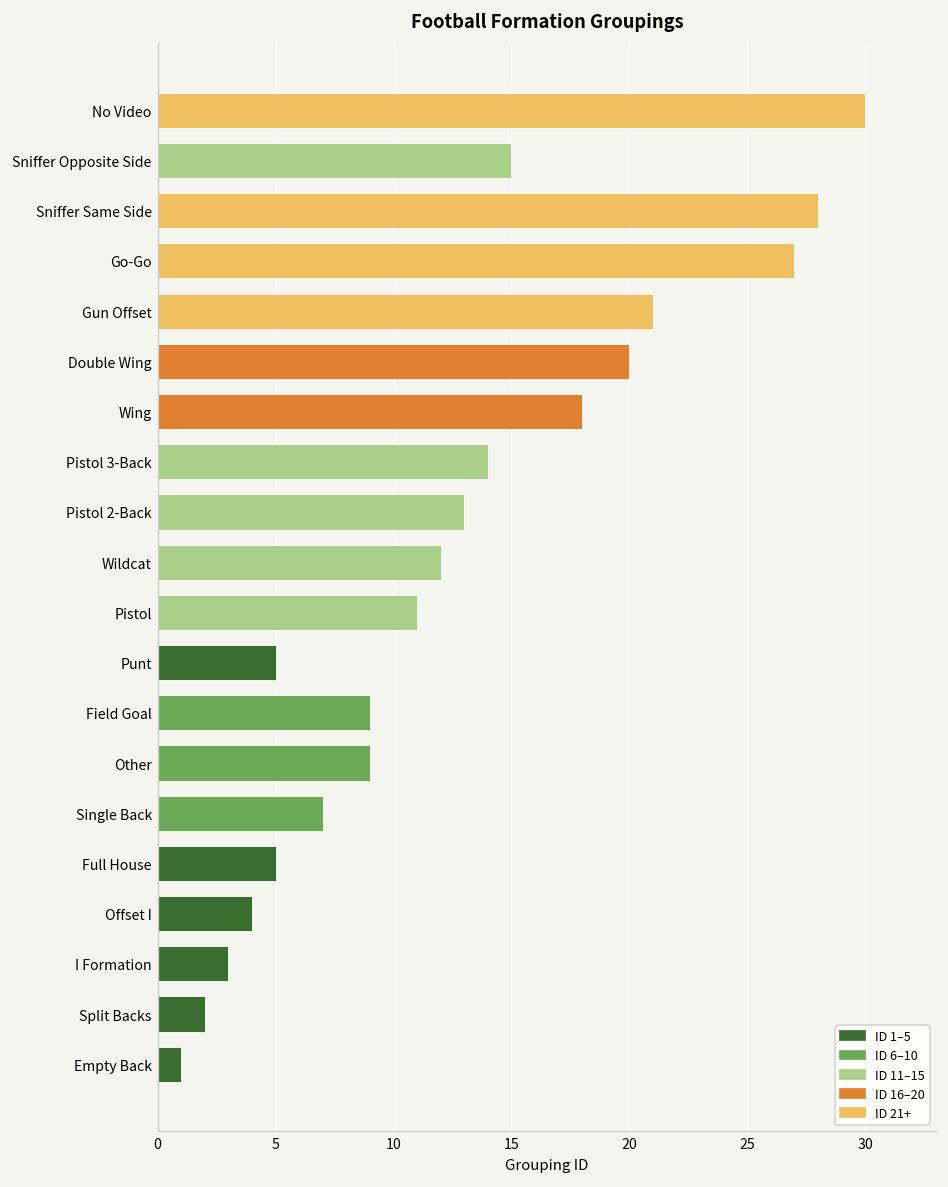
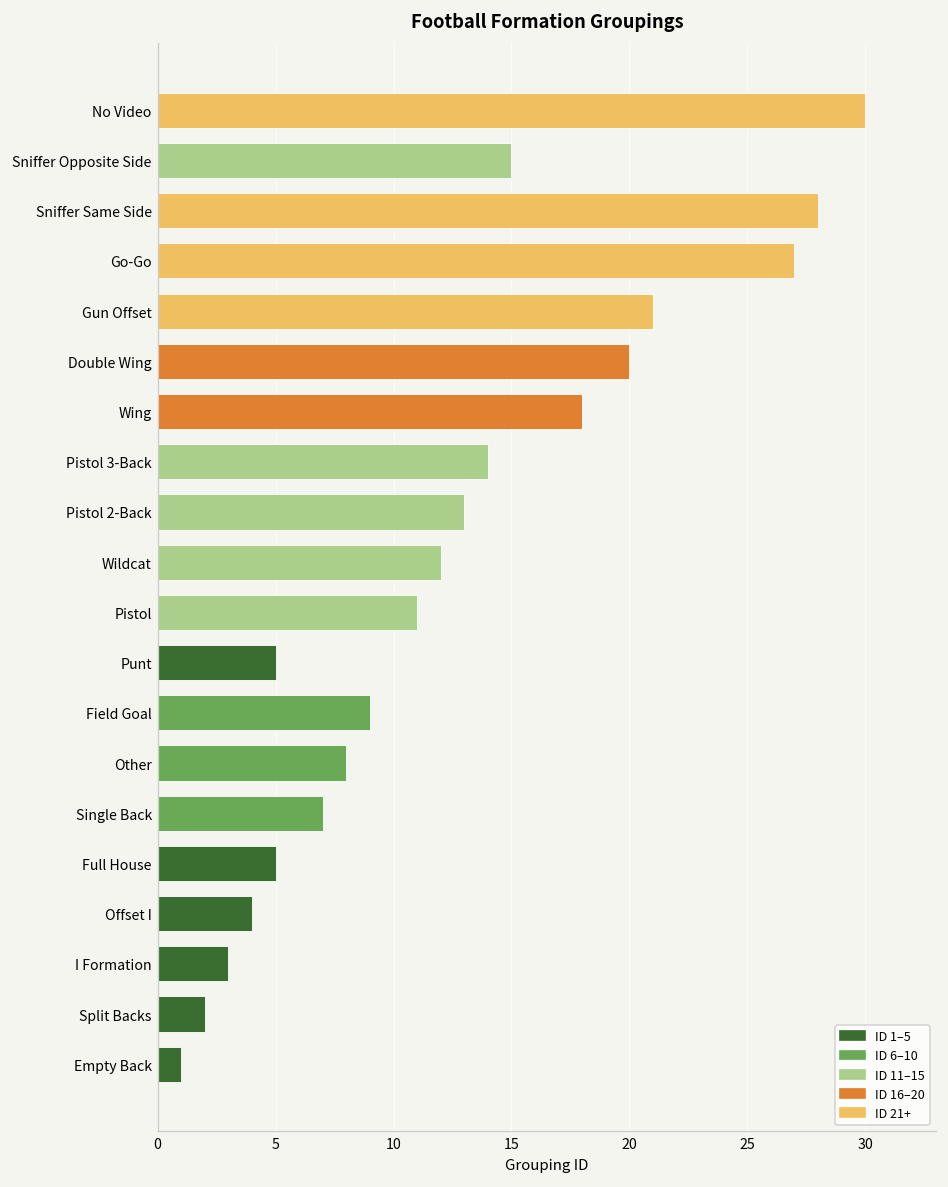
Other: 9 -> 8
